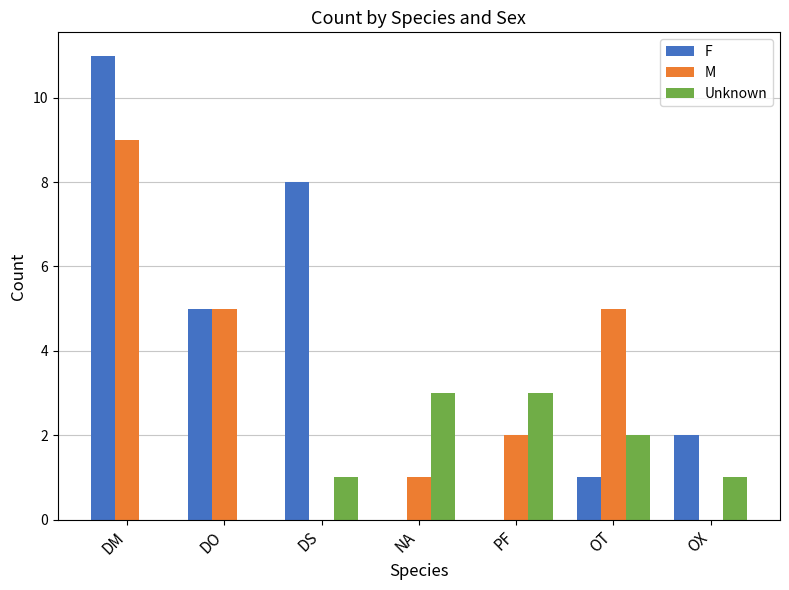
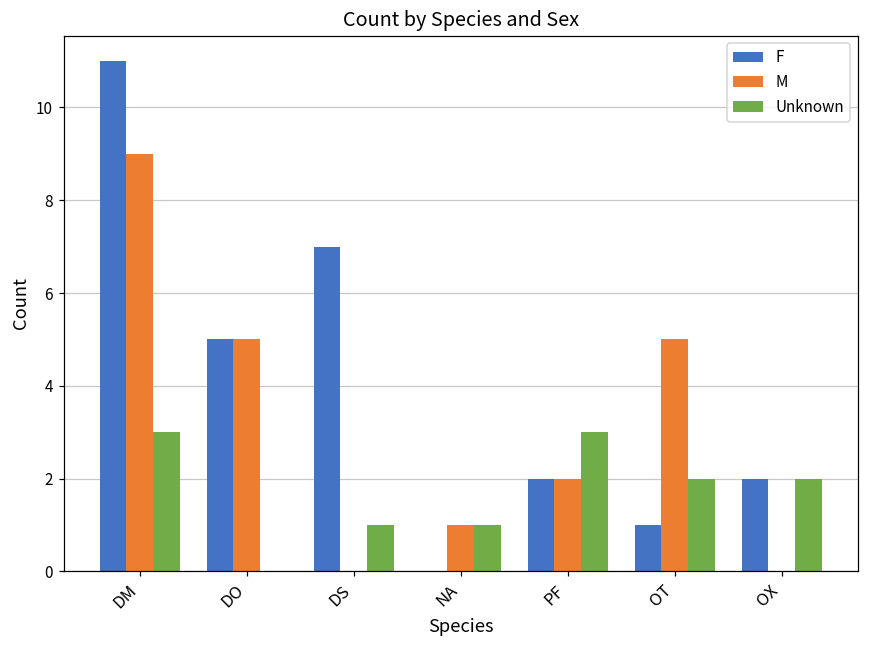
Unknown, DM: 0 -> 3
F, DS: 8 -> 7
Unknown, NA: 3 -> 1
F, PF: 0 -> 2
Unknown, OX: 1 -> 2
